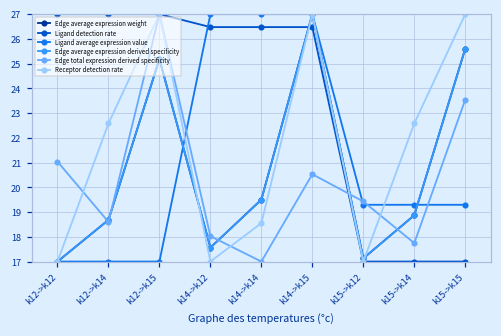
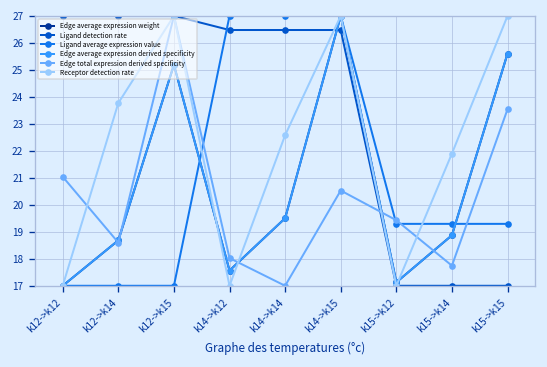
Receptor detection rate, k12->k14: 22.6 -> 23.8
Receptor detection rate, k14->k14: 18.6 -> 22.6
Receptor detection rate, k15->k14: 22.6 -> 21.9
